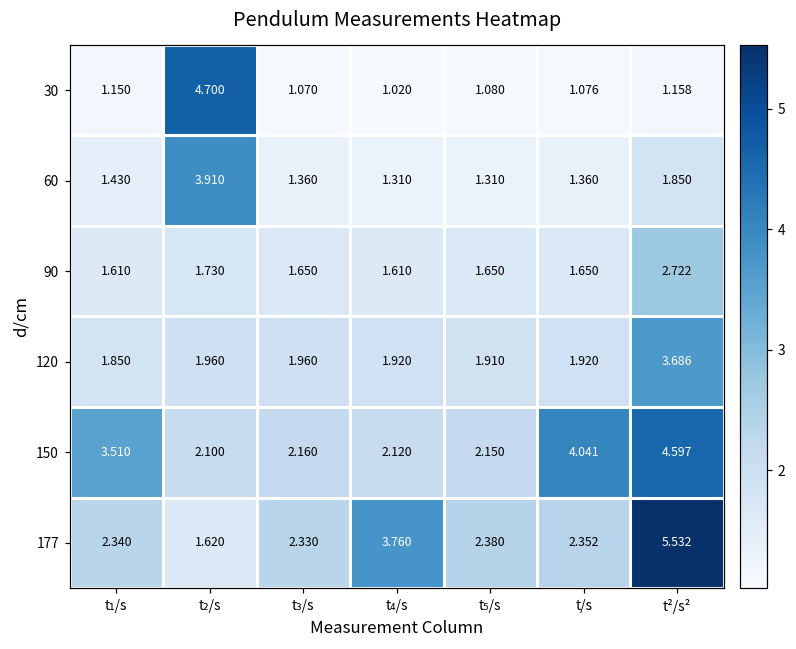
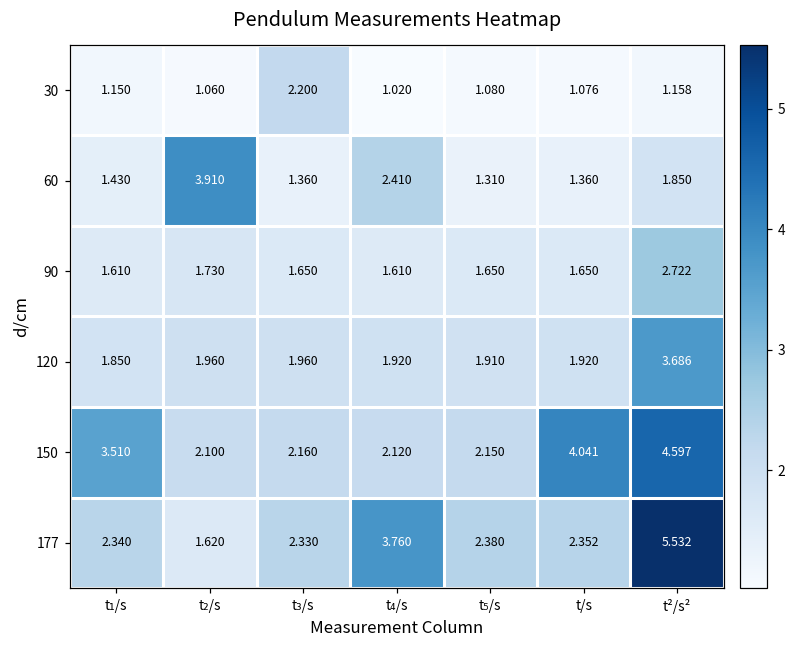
30, t₂/s: 4.700 -> 1.060
30, t₃/s: 1.070 -> 2.200
60, t₄/s: 1.310 -> 2.410
